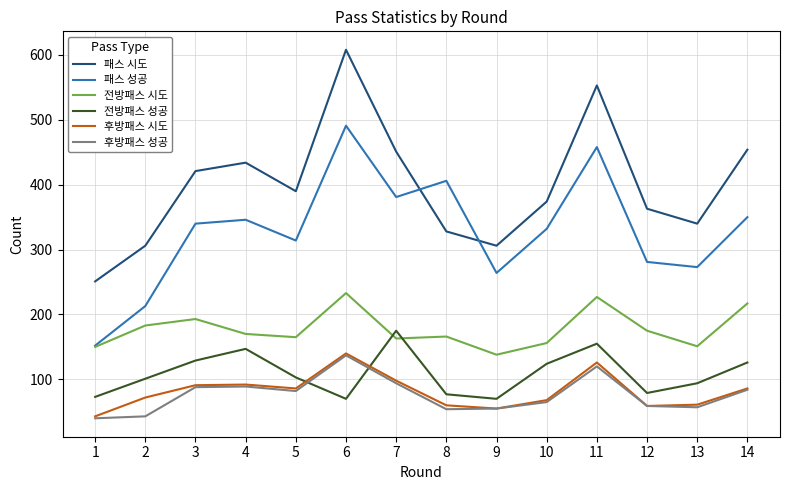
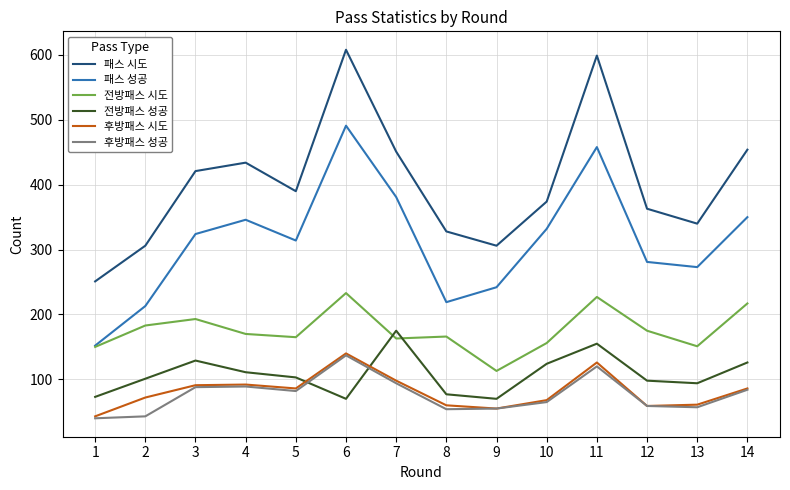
패스 성공, 3: 340 -> 320
전방패스 성공, 4: 150 -> 110
패스 성공, 8: 410 -> 220
패스 성공, 9: 260 -> 240
전방패스 시도, 9: 140 -> 110
패스 시도, 11: 550 -> 600
전방패스 성공, 12: 80 -> 100
